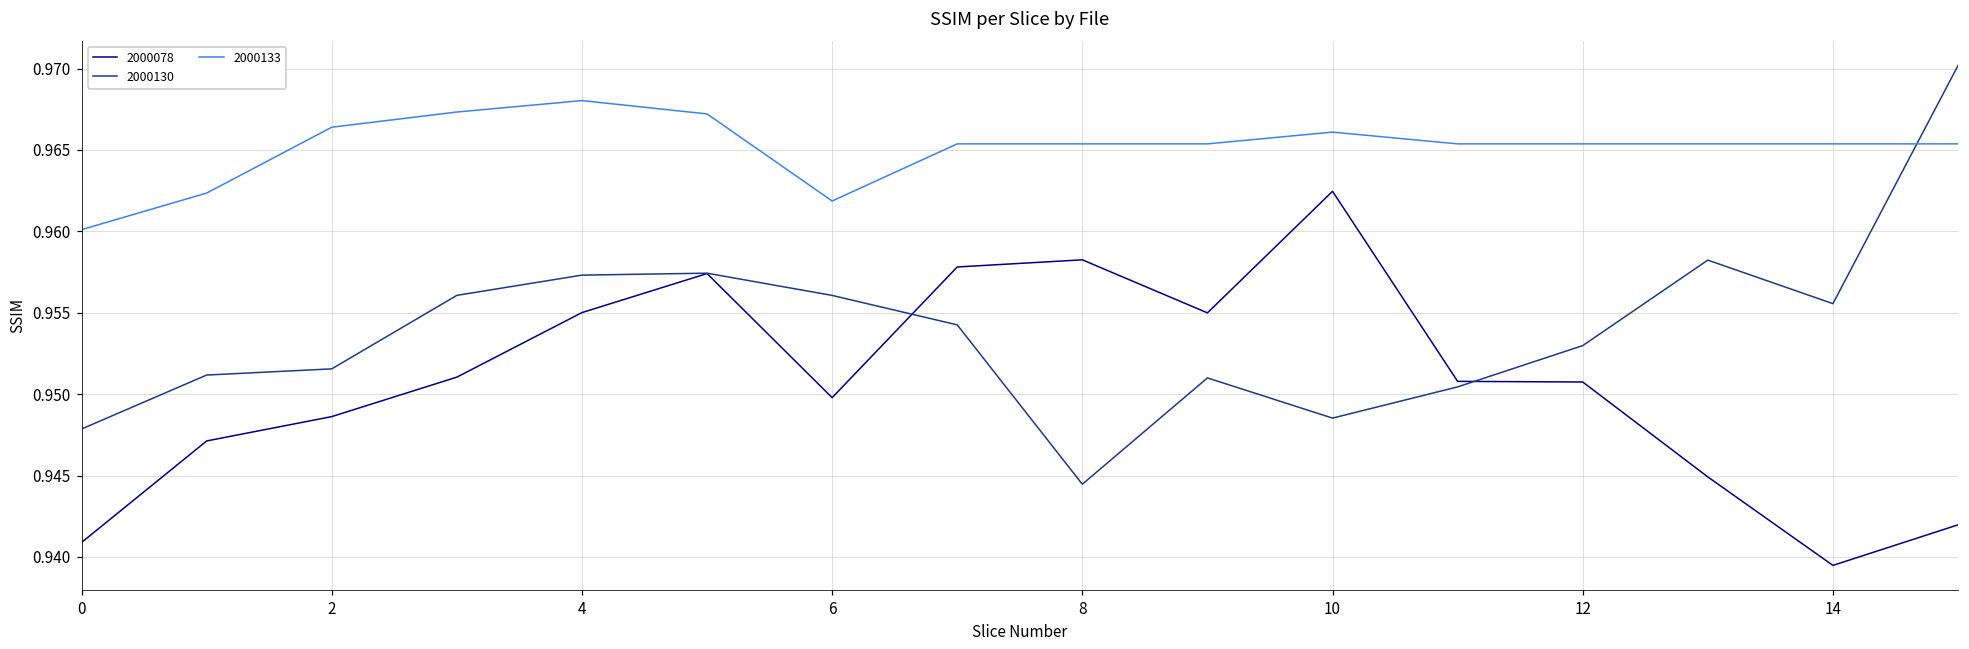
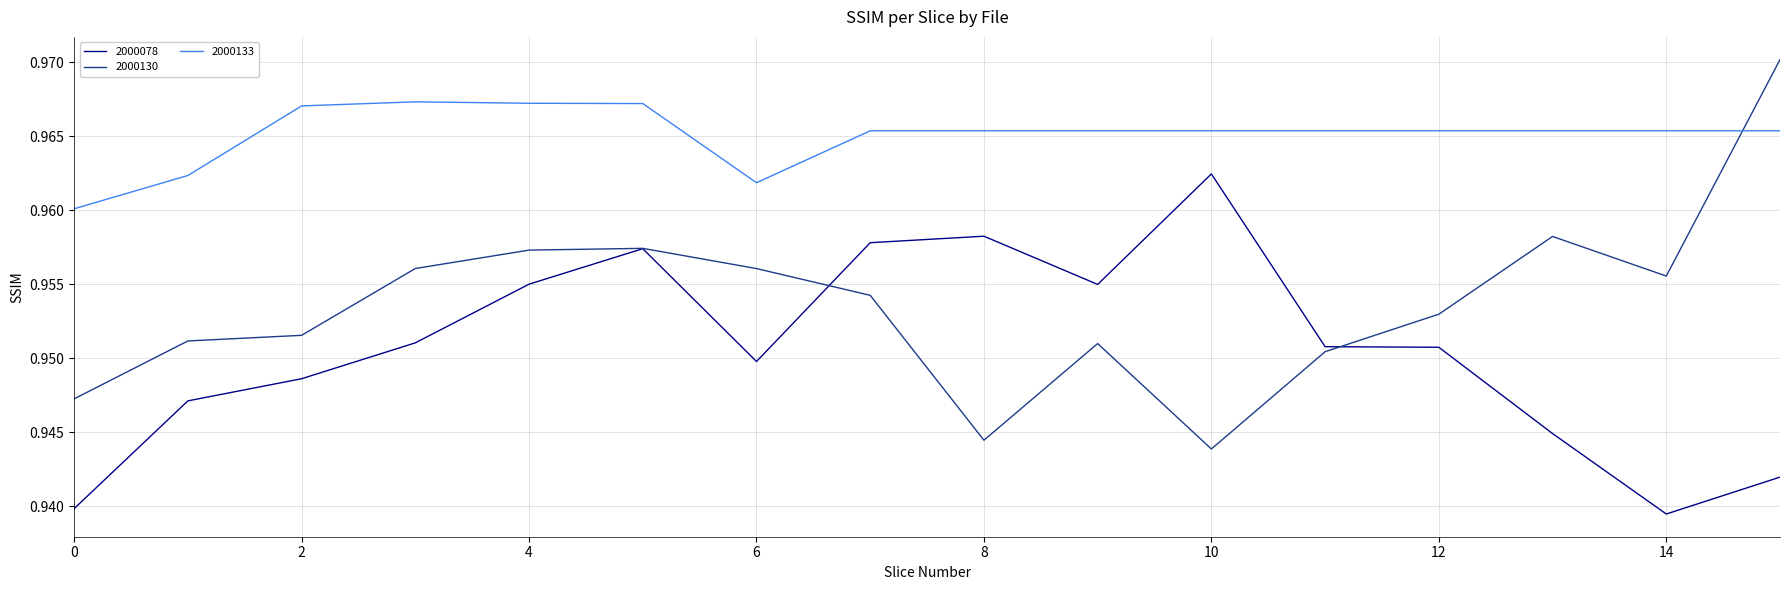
2000078, 0: 0.9409 -> 0.9398
2000130, 0: 0.9479 -> 0.9473
2000133, 2: 0.9664 -> 0.9671
2000133, 4: 0.9680 -> 0.9672
2000130, 10: 0.9485 -> 0.9439
2000133, 10: 0.9661 -> 0.9654
